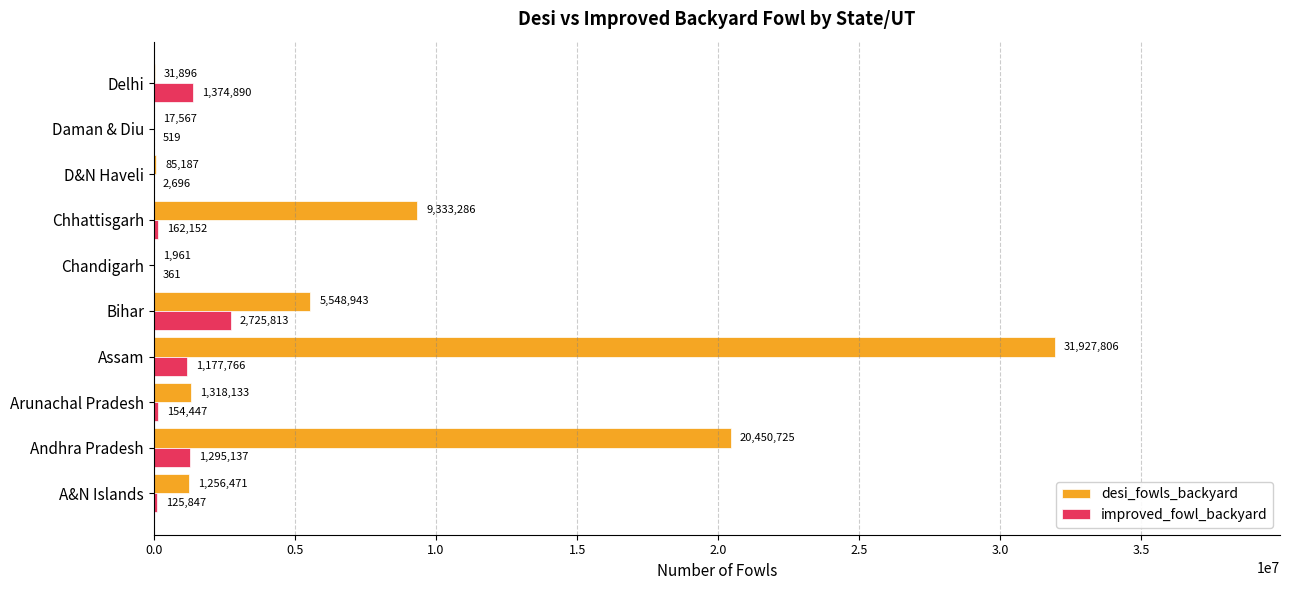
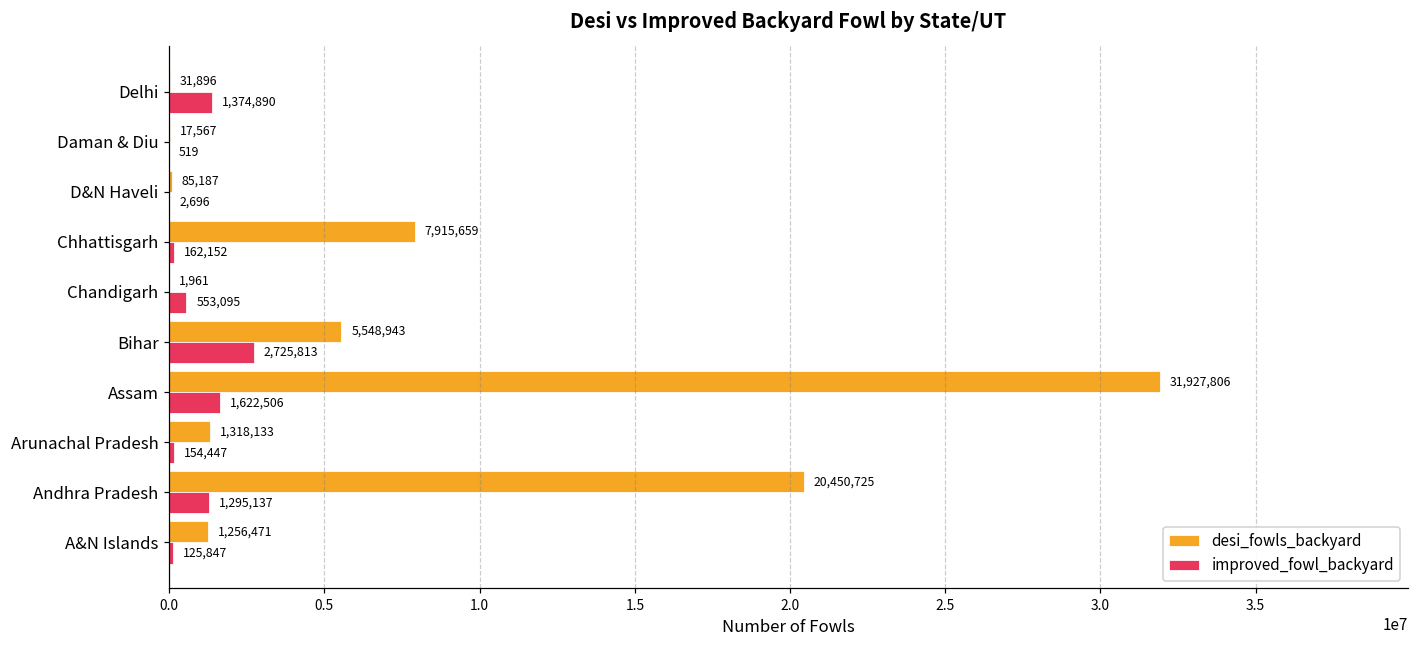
desi_fowls_backyard, Chhattisgarh: 9,333,286 -> 7,915,659
improved_fowl_backyard, Chandigarh: 361 -> 553,095
improved_fowl_backyard, Assam: 1,177,766 -> 1,622,506
